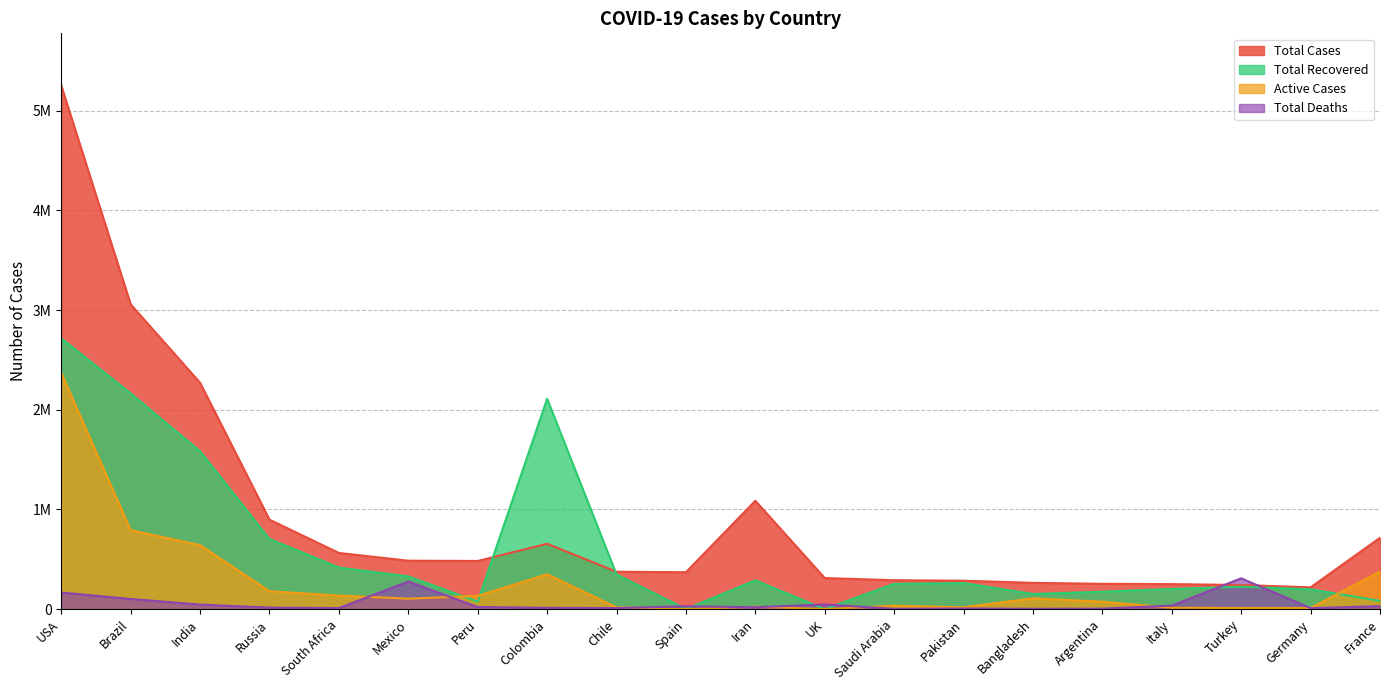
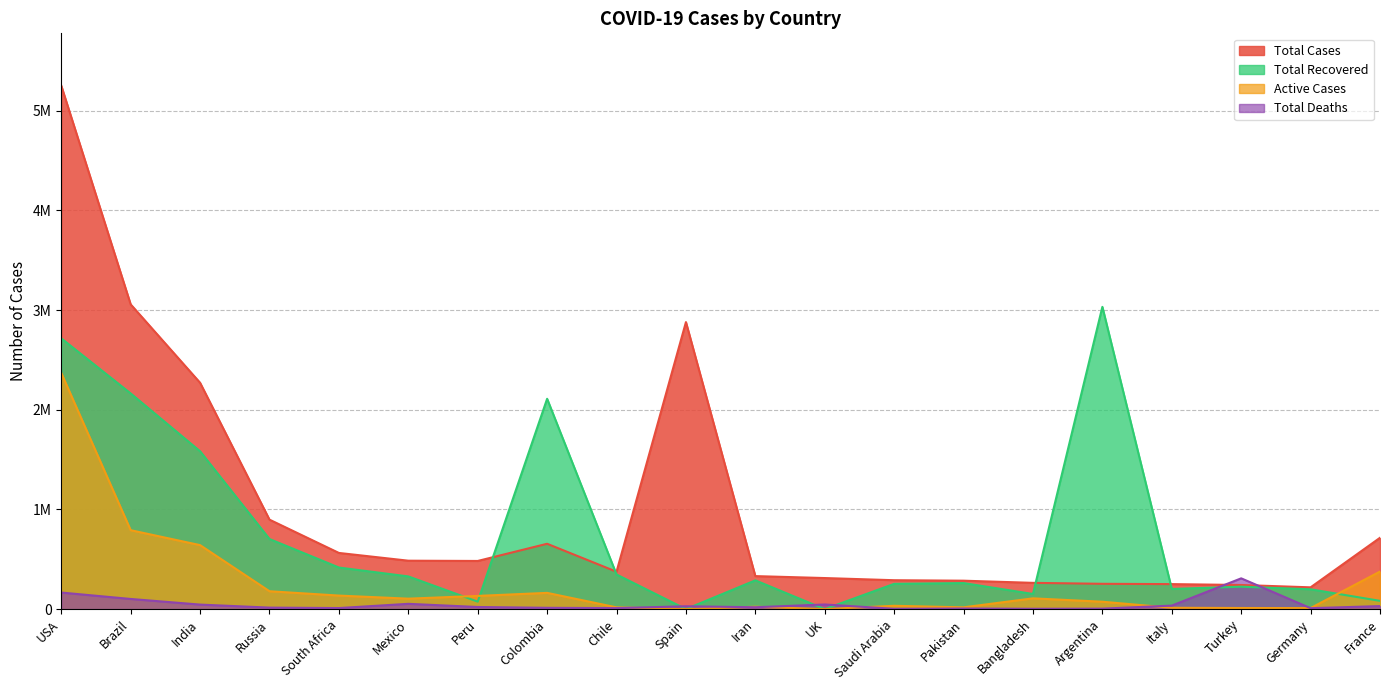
Total Deaths, Mexico: 300000 -> 100000
Active Cases, Colombia: 400000 -> 200000
Total Cases, Spain: 400000 -> 2900000
Total Cases, Iran: 1100000 -> 300000
Total Recovered, Argentina: 200000 -> 3000000
